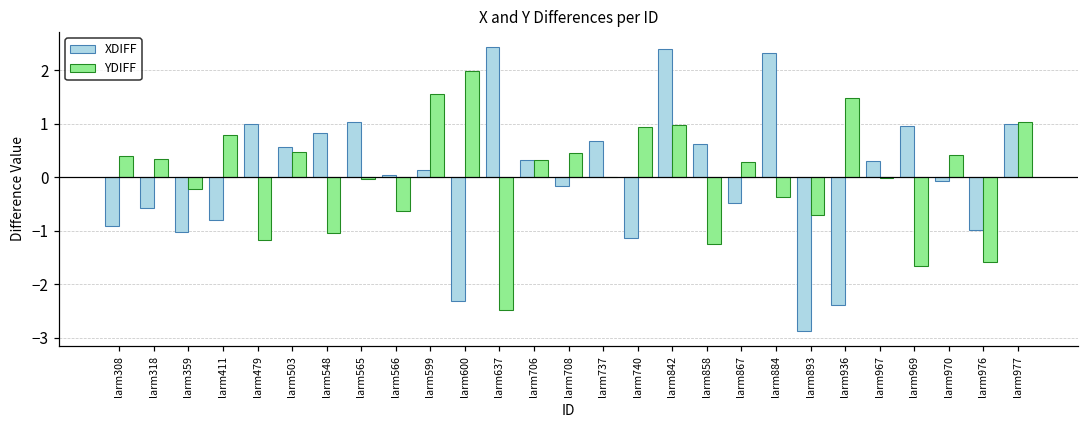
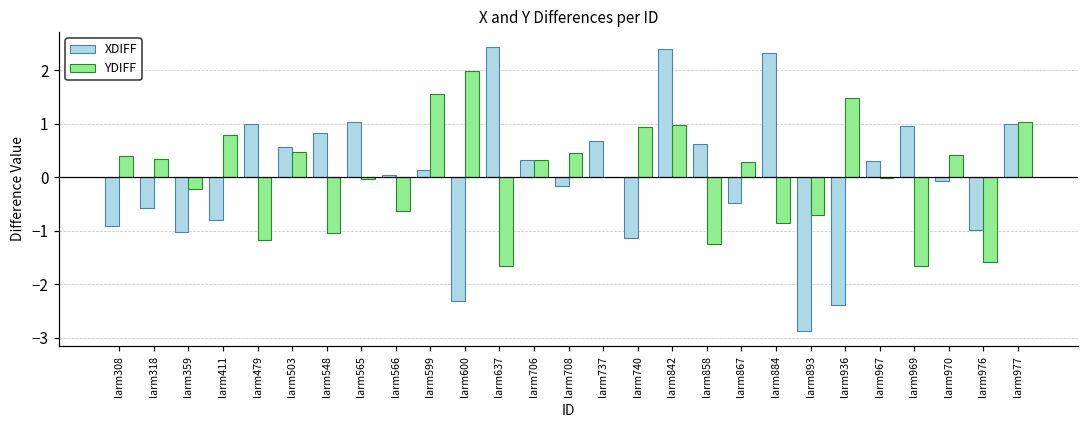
YDIFF, larm637: -2.5 -> -1.7
YDIFF, larm884: -0.4 -> -0.9
